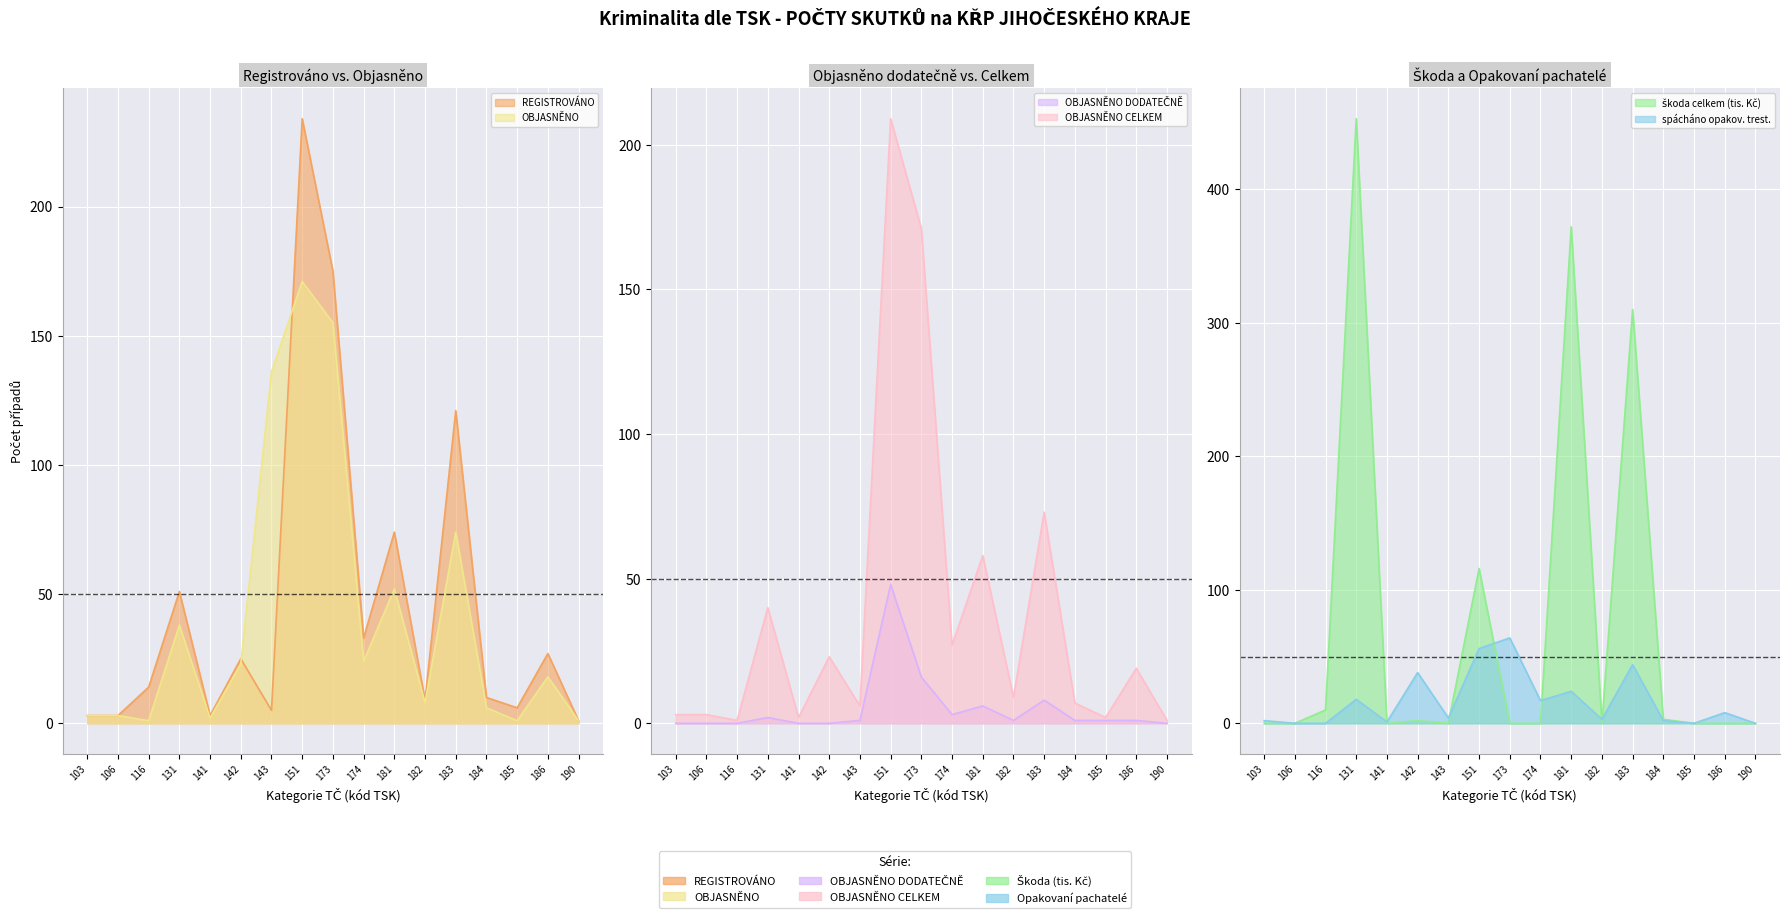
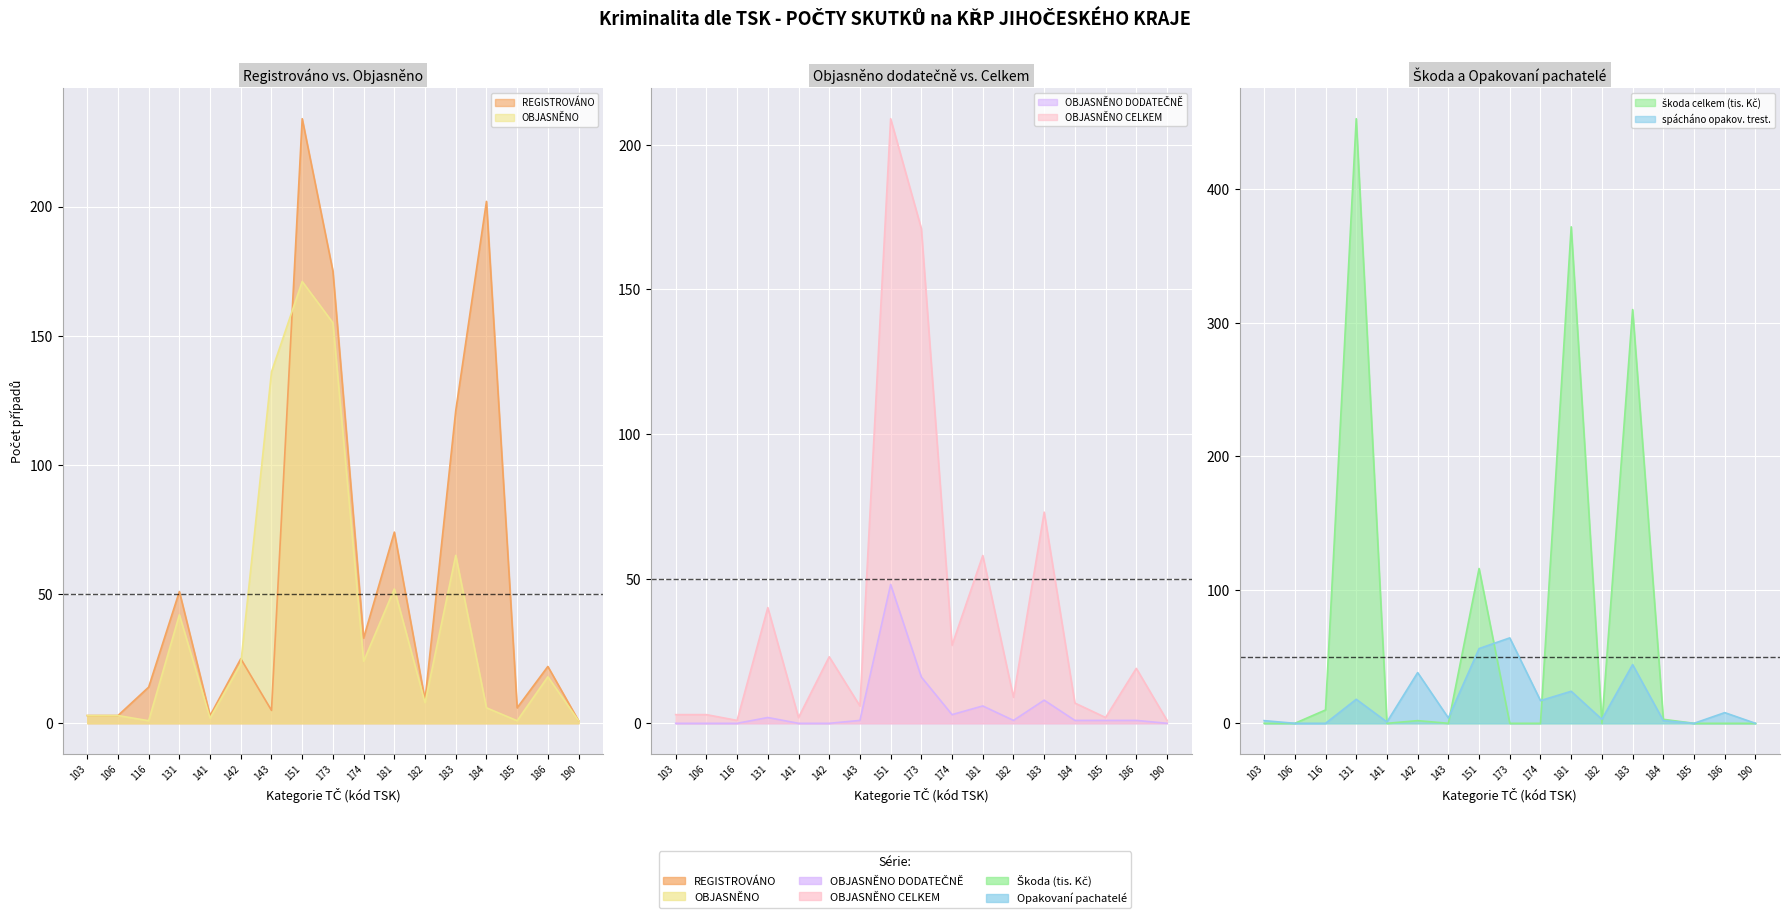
Registrováno vs. Objasněno, OBJASNĚNO, 131: 38 -> 42
Registrováno vs. Objasněno, OBJASNĚNO, 183: 74 -> 65
Registrováno vs. Objasněno, REGISTROVÁNO, 184: 10 -> 202
Registrováno vs. Objasněno, REGISTROVÁNO, 186: 27 -> 22
